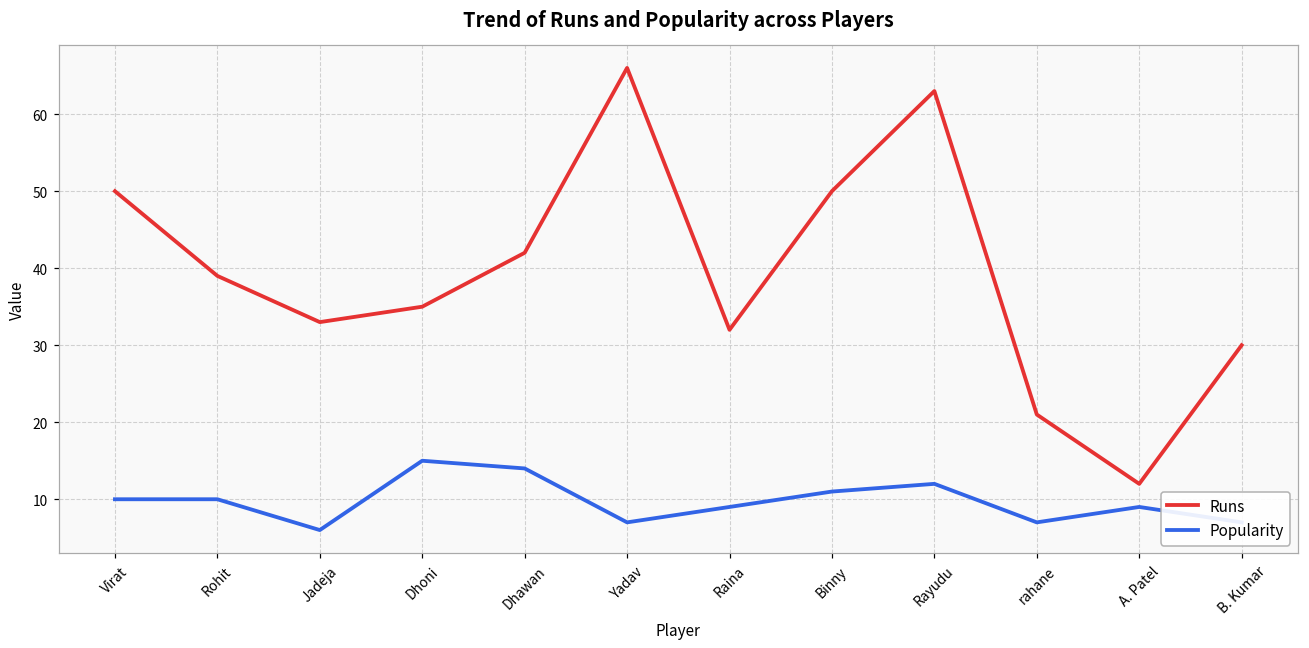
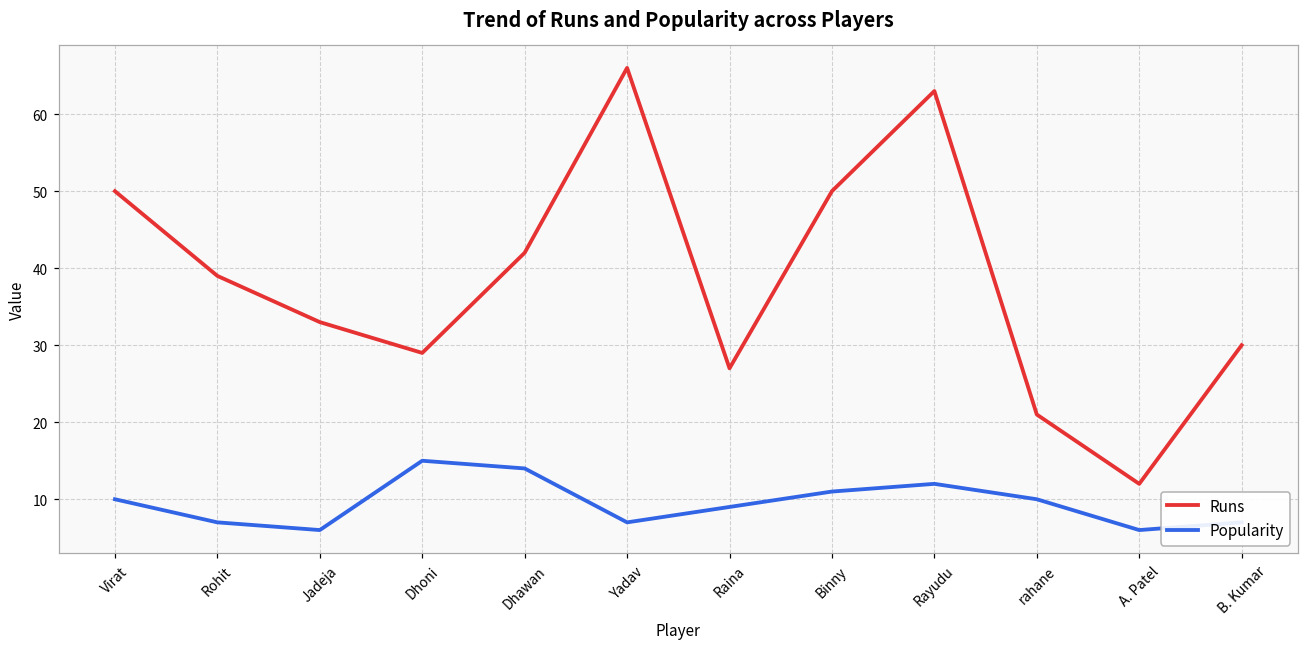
Popularity, Rohit: 10 -> 7
Runs, Dhoni: 35 -> 29
Runs, Raina: 32 -> 27
Popularity, rahane: 7 -> 10
Popularity, A. Patel: 9 -> 6
